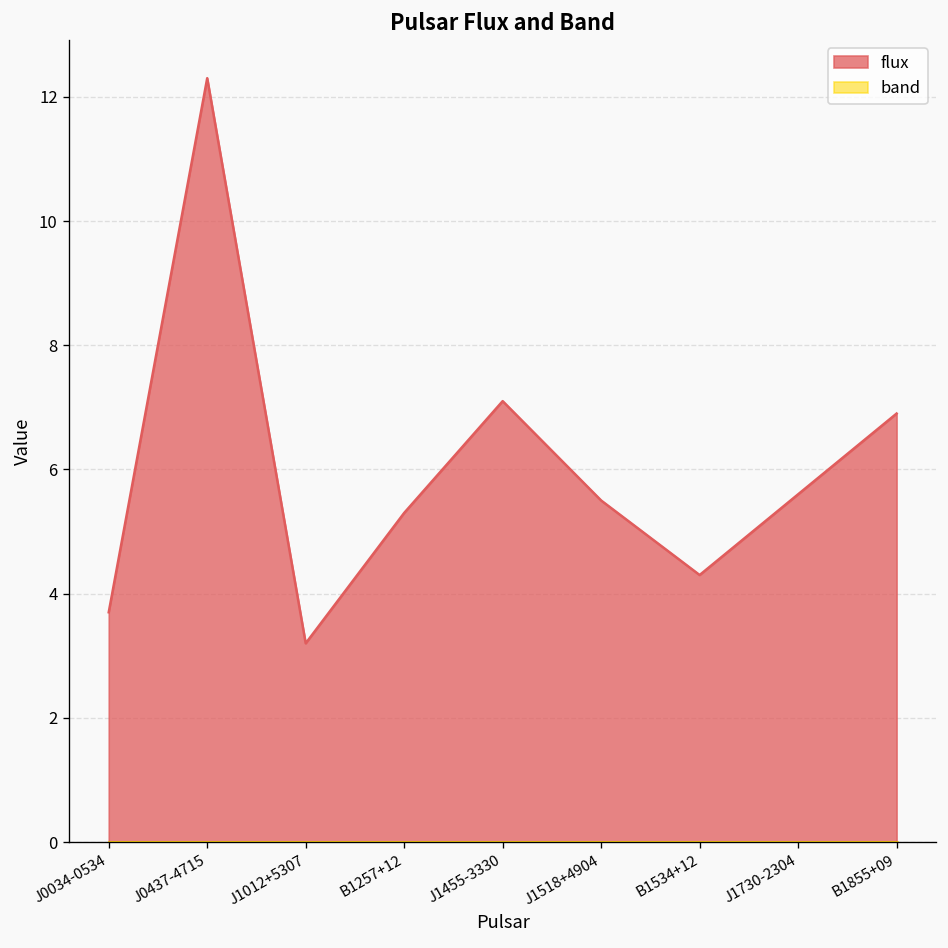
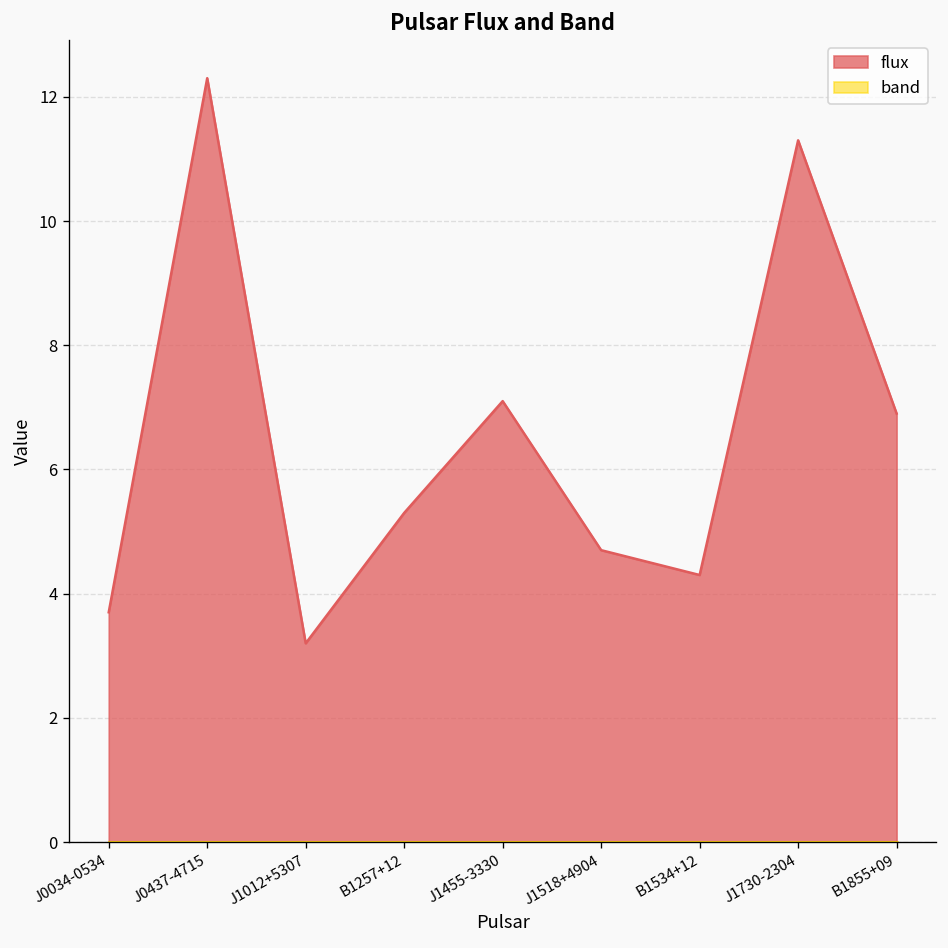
flux, J1518+4904: 5.5 -> 4.7
flux, J1730-2304: 5.6 -> 11.3
